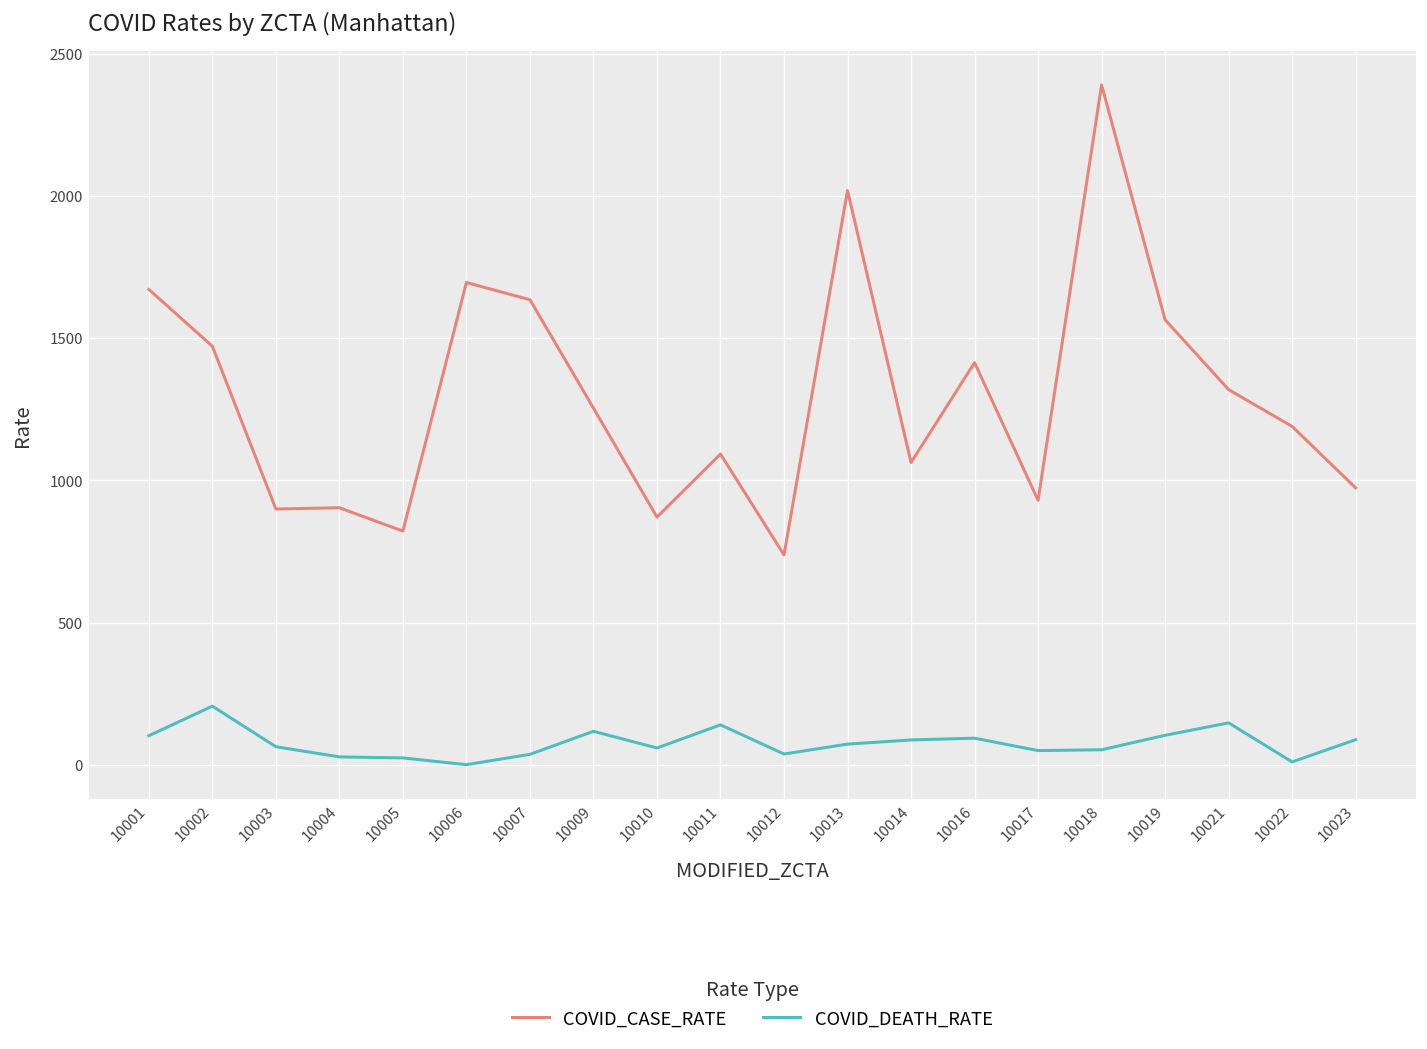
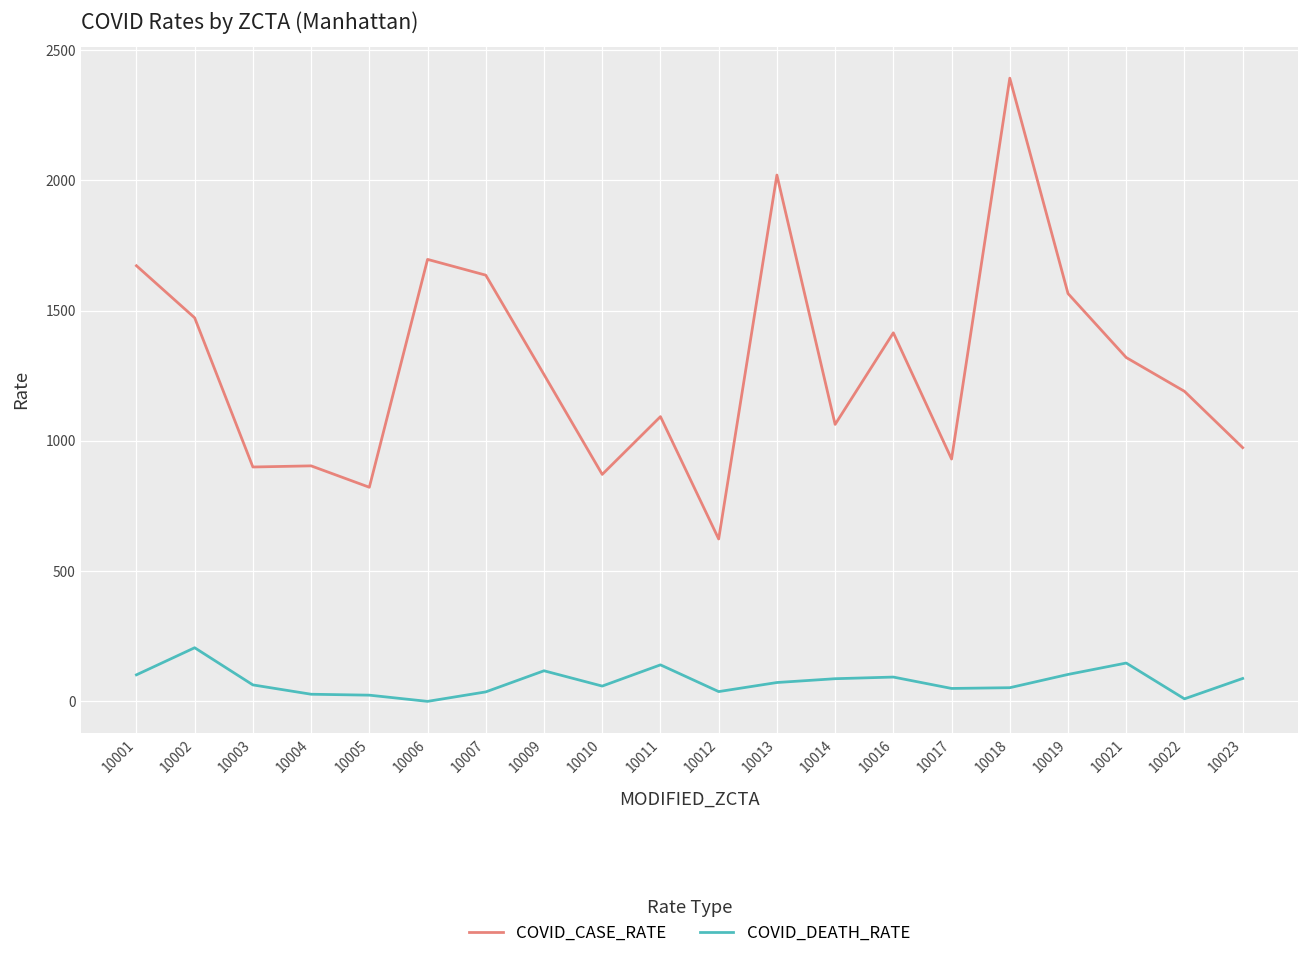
COVID_CASE_RATE, 10012: 740 -> 620
